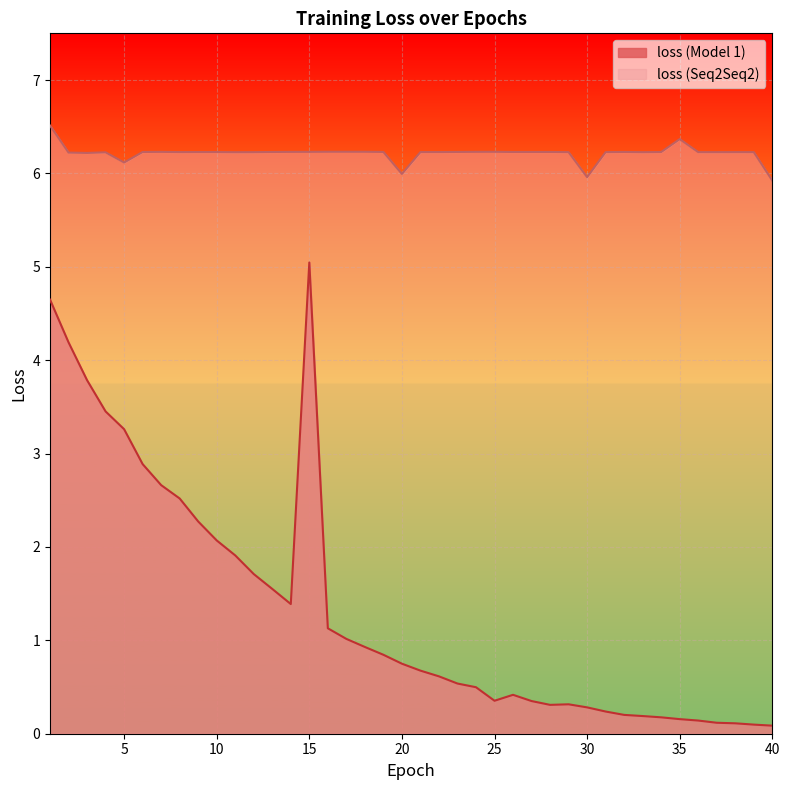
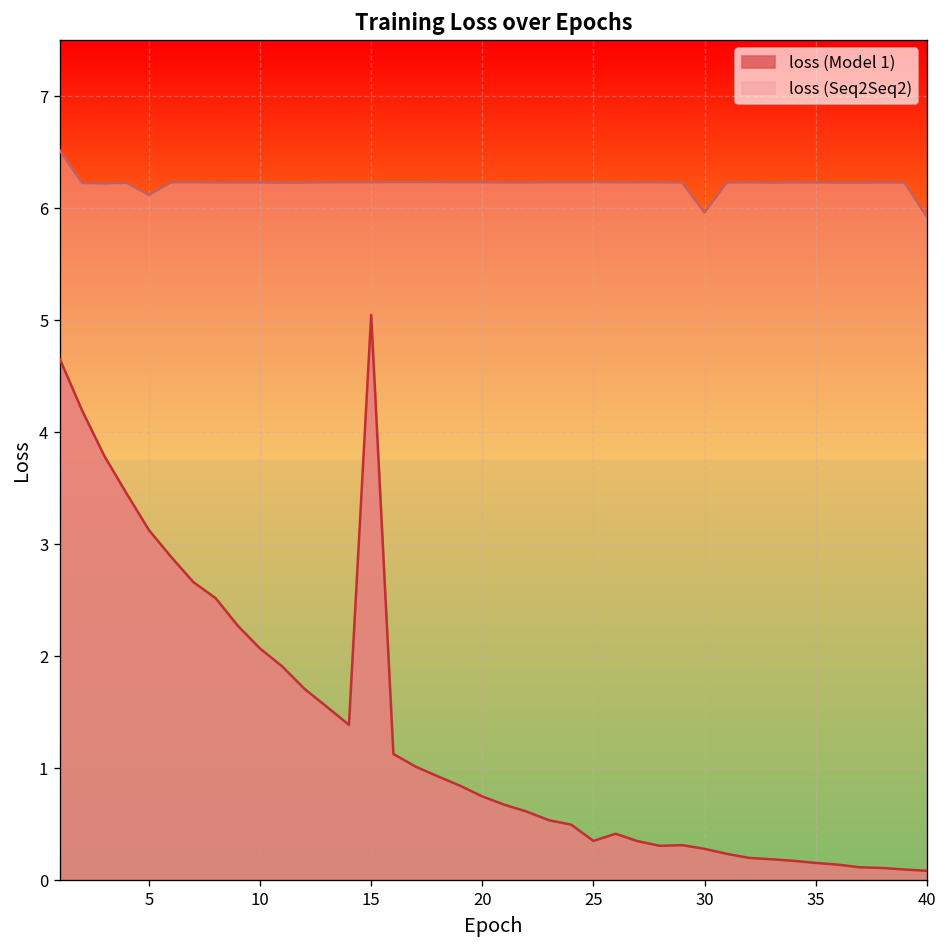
loss (Model 1), 5: 3.3 -> 3.1
loss (Seq2Seq2), 20: 6.0 -> 6.2
loss (Seq2Seq2), 35: 6.4 -> 6.2
